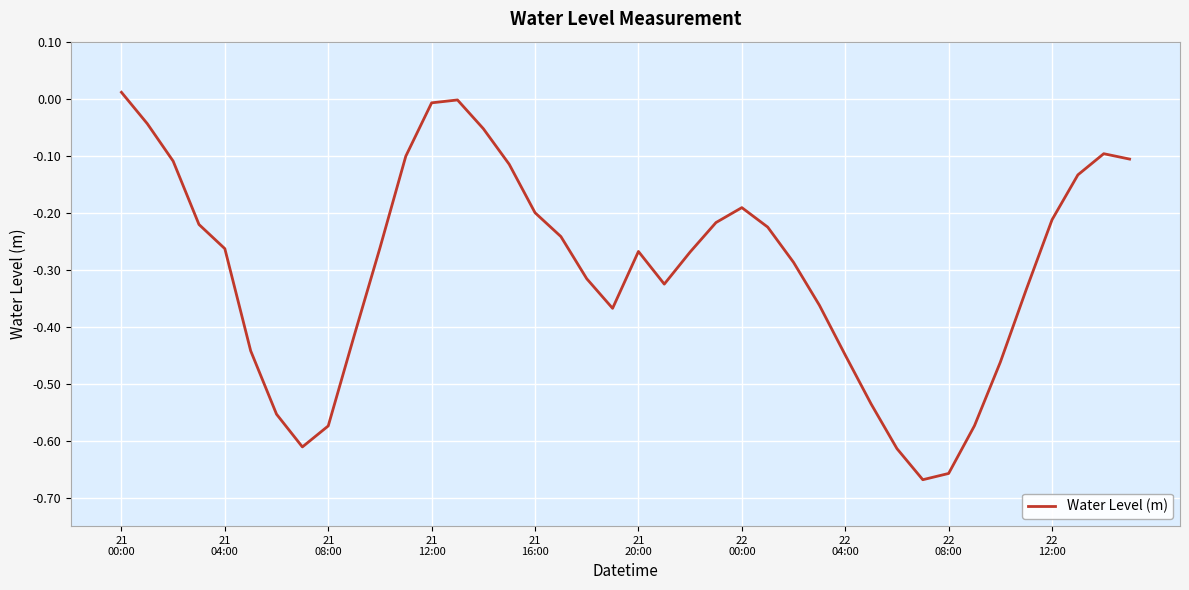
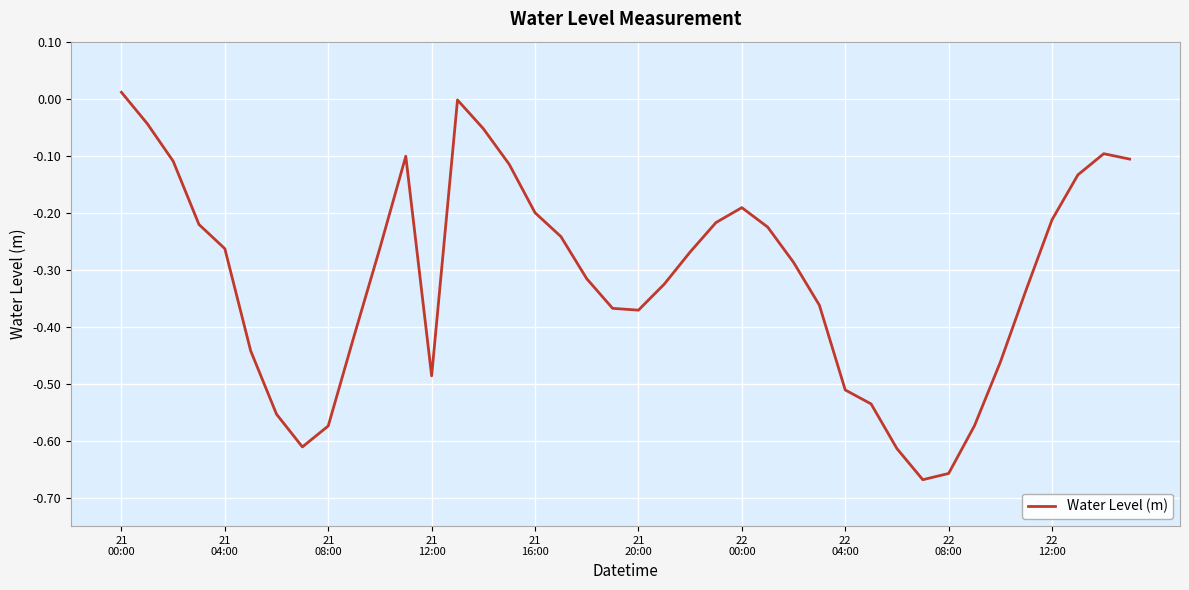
21 12:00: -0.01 -> -0.49
21 20:00: -0.27 -> -0.37
22 04:00: -0.45 -> -0.51
